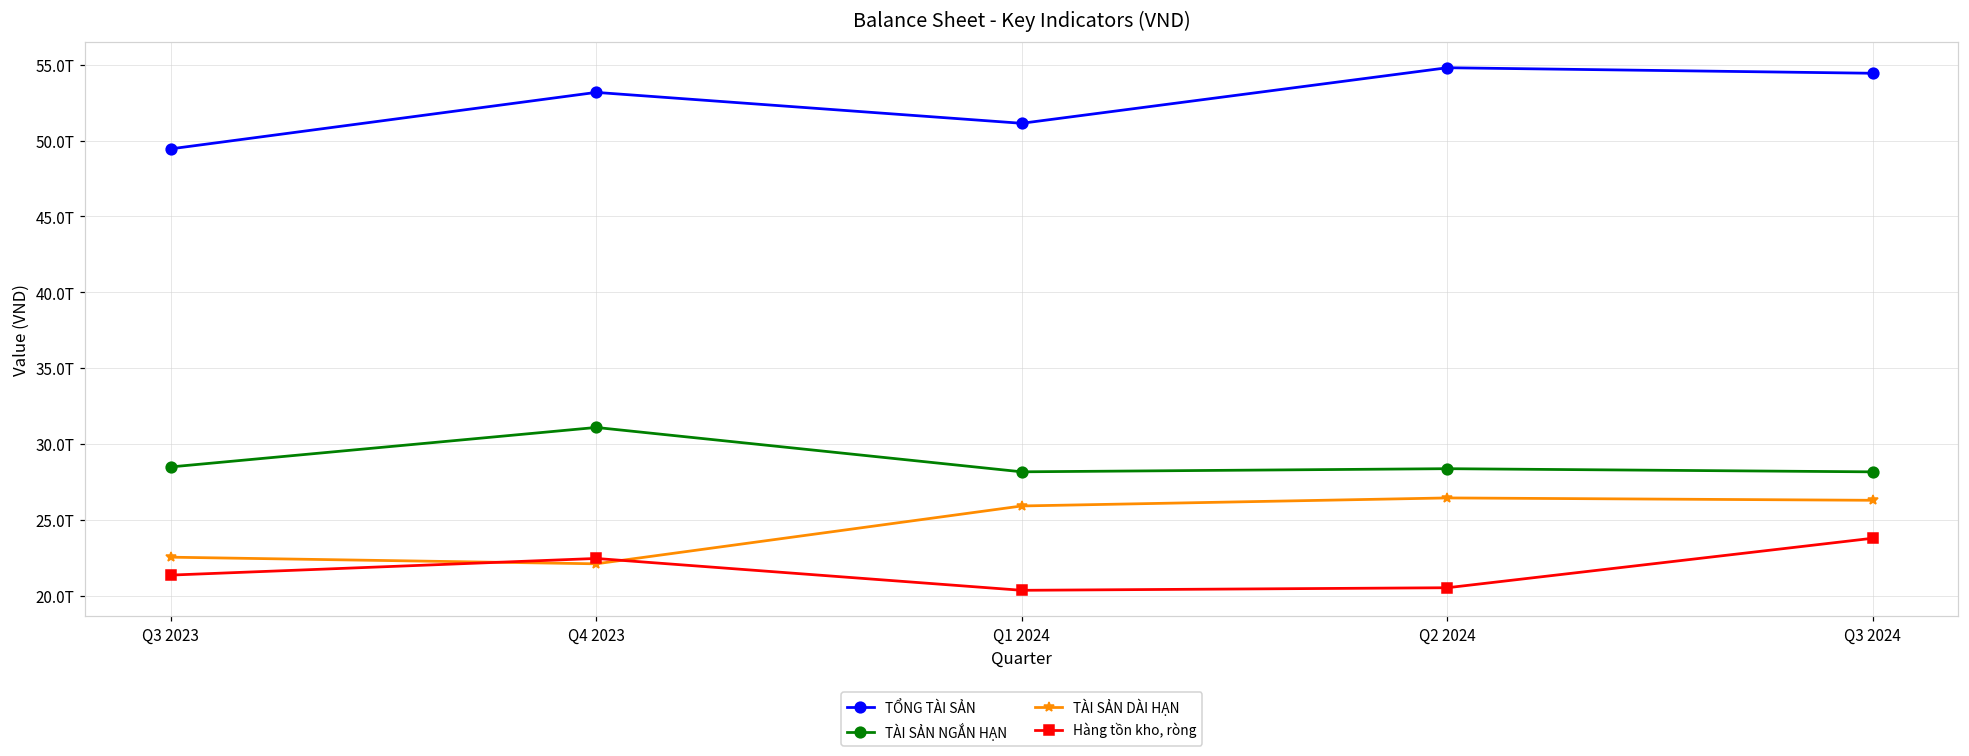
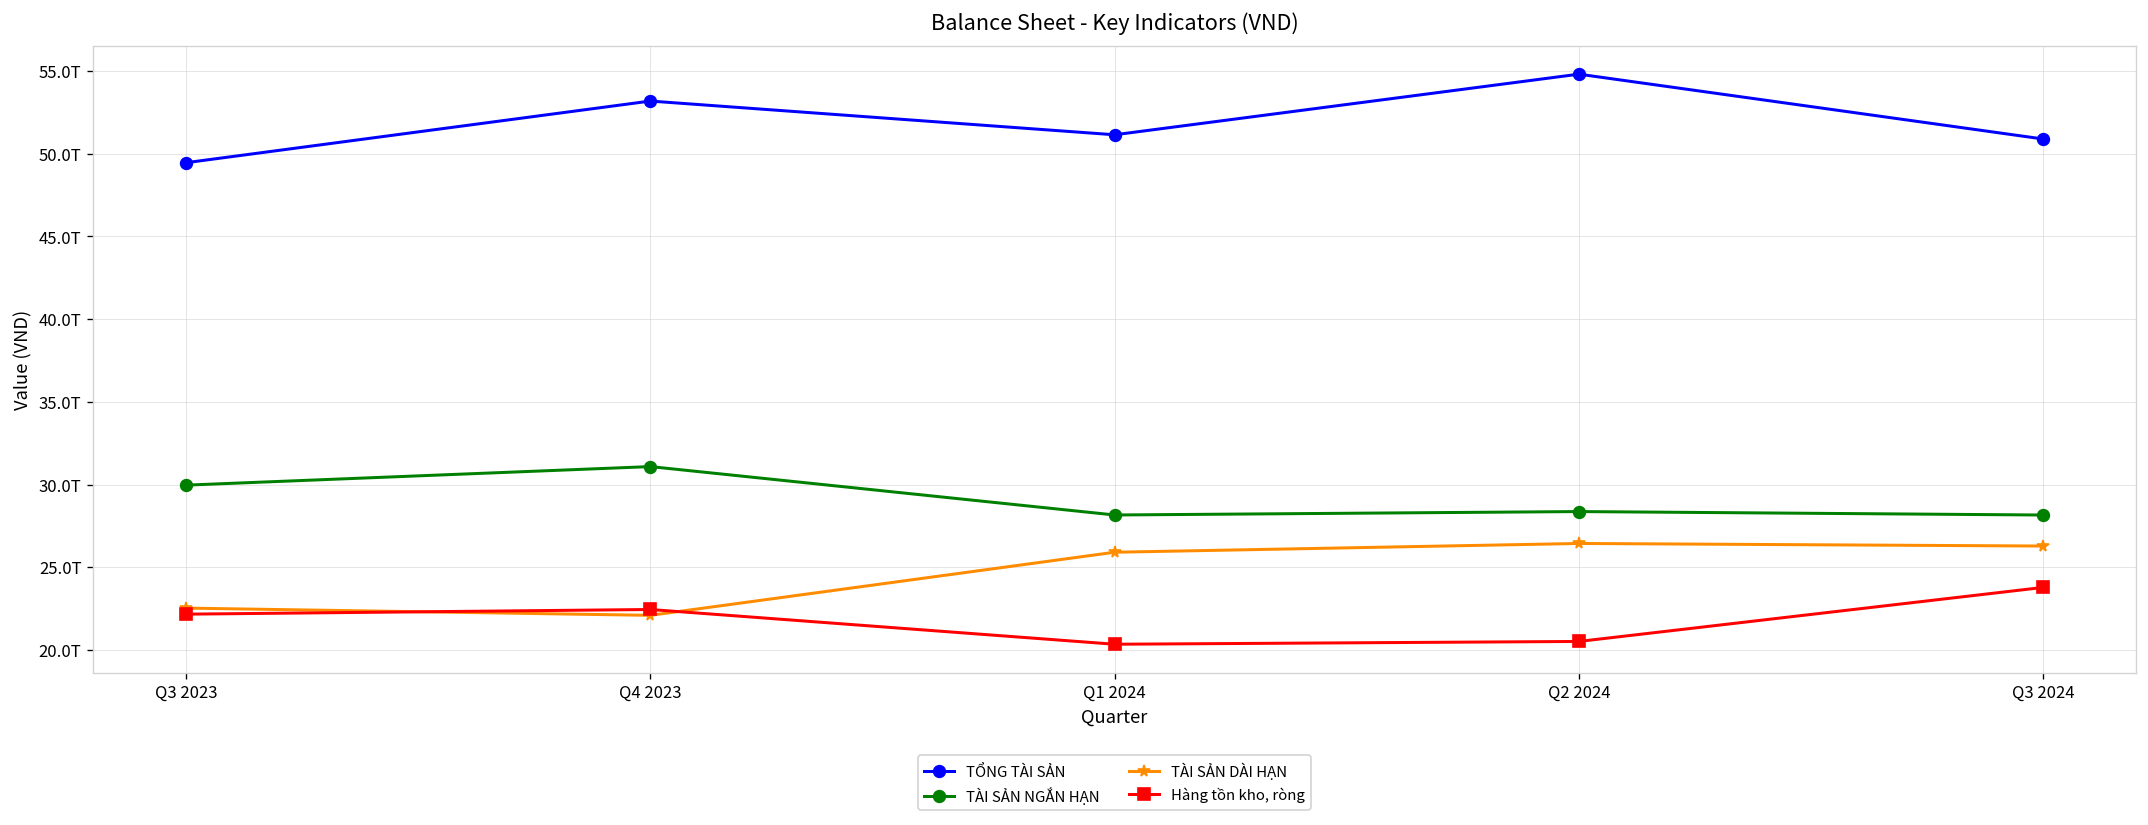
TÀI SẢN NGẮN HẠN, Q3 2023: 28.5T -> 30.0T
Hàng tồn kho, ròng, Q3 2023: 21.3T -> 22.2T
TỔNG TÀI SẢN, Q3 2024: 54.4T -> 50.9T
